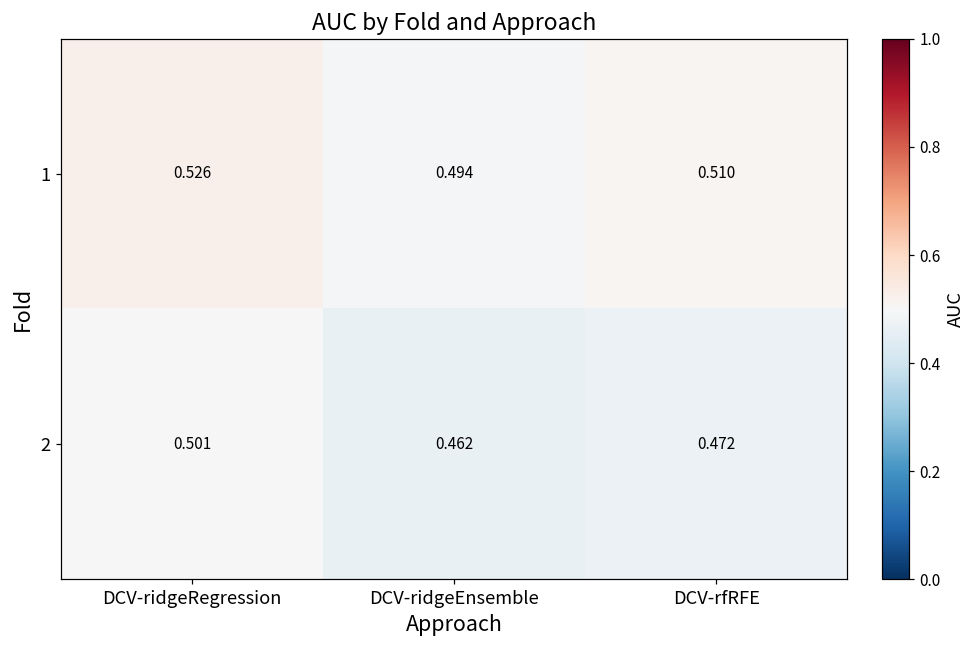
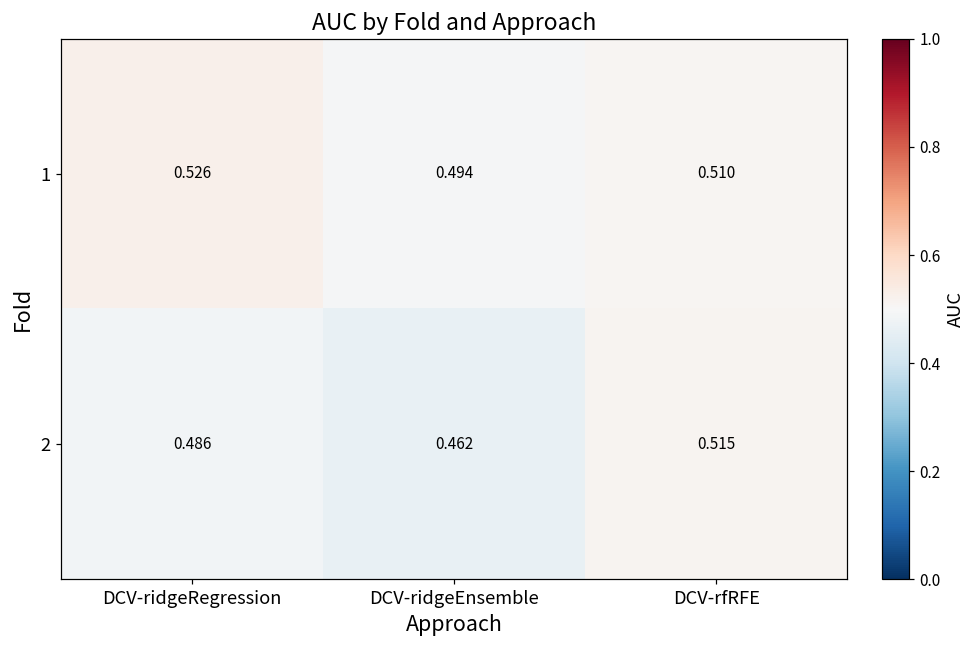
2, DCV-ridgeRegression: 0.501 -> 0.486
2, DCV-rfRFE: 0.472 -> 0.515
